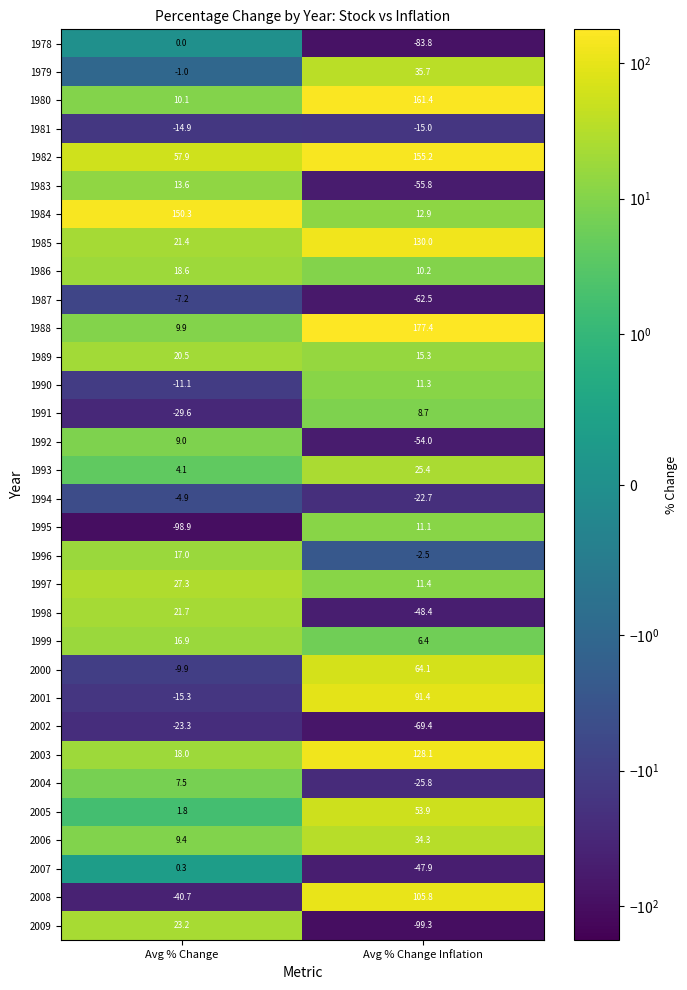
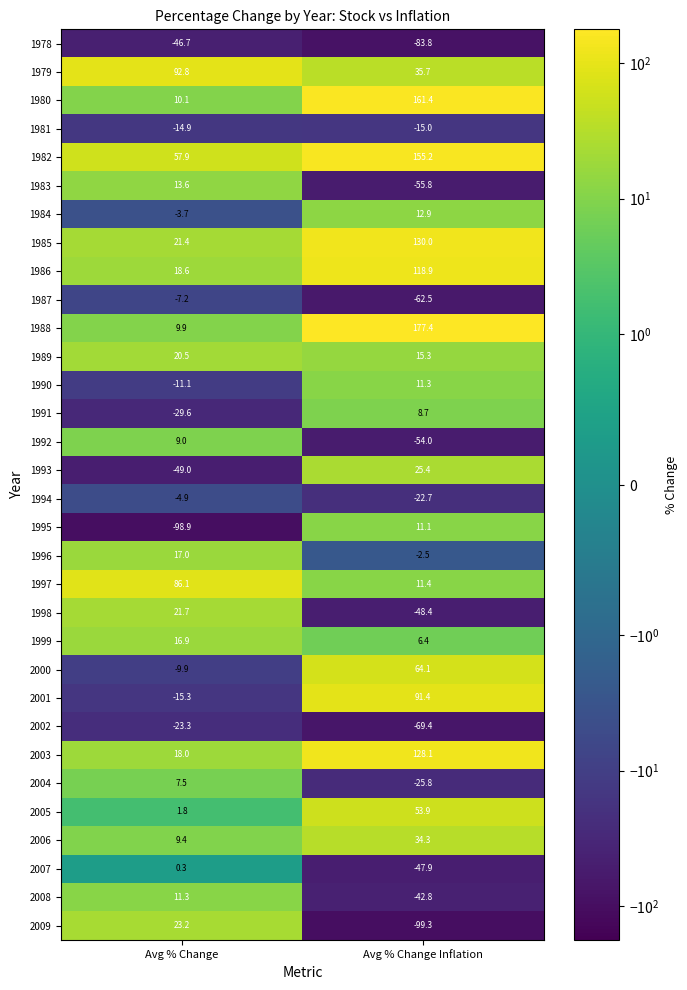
1978, Avg % Change: 0.0 -> -46.7
1979, Avg % Change: -1.0 -> 92.8
1984, Avg % Change: 150.3 -> -3.7
1986, Avg % Change Inflation: 10.2 -> 118.9
1993, Avg % Change: 4.1 -> -49.0
1997, Avg % Change: 27.3 -> 86.1
2008, Avg % Change: -40.7 -> 11.3
2008, Avg % Change Inflation: 105.8 -> -42.8
